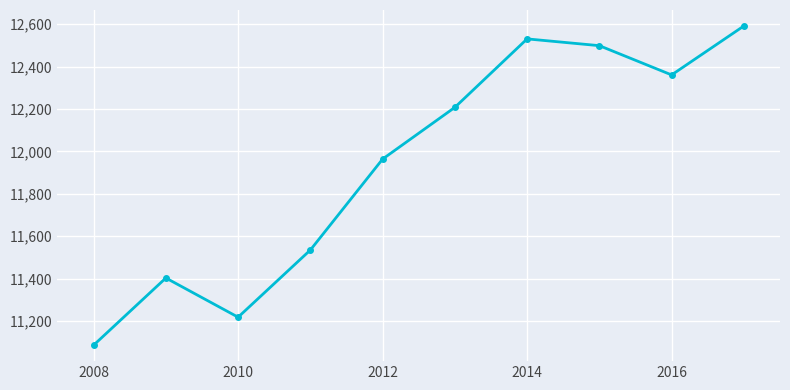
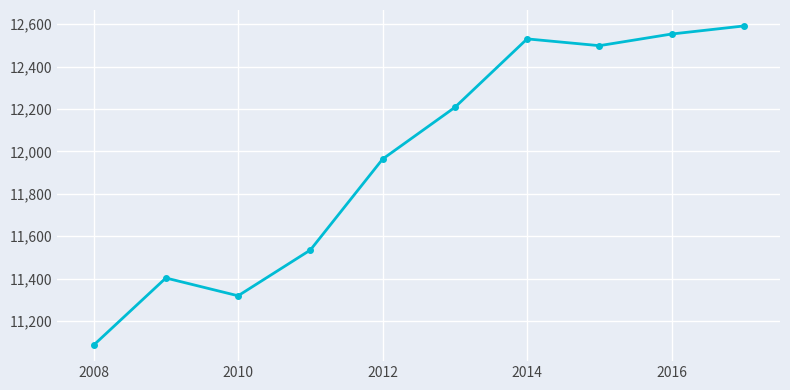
2010: 11,220 -> 11,320
2016: 12,360 -> 12,550
